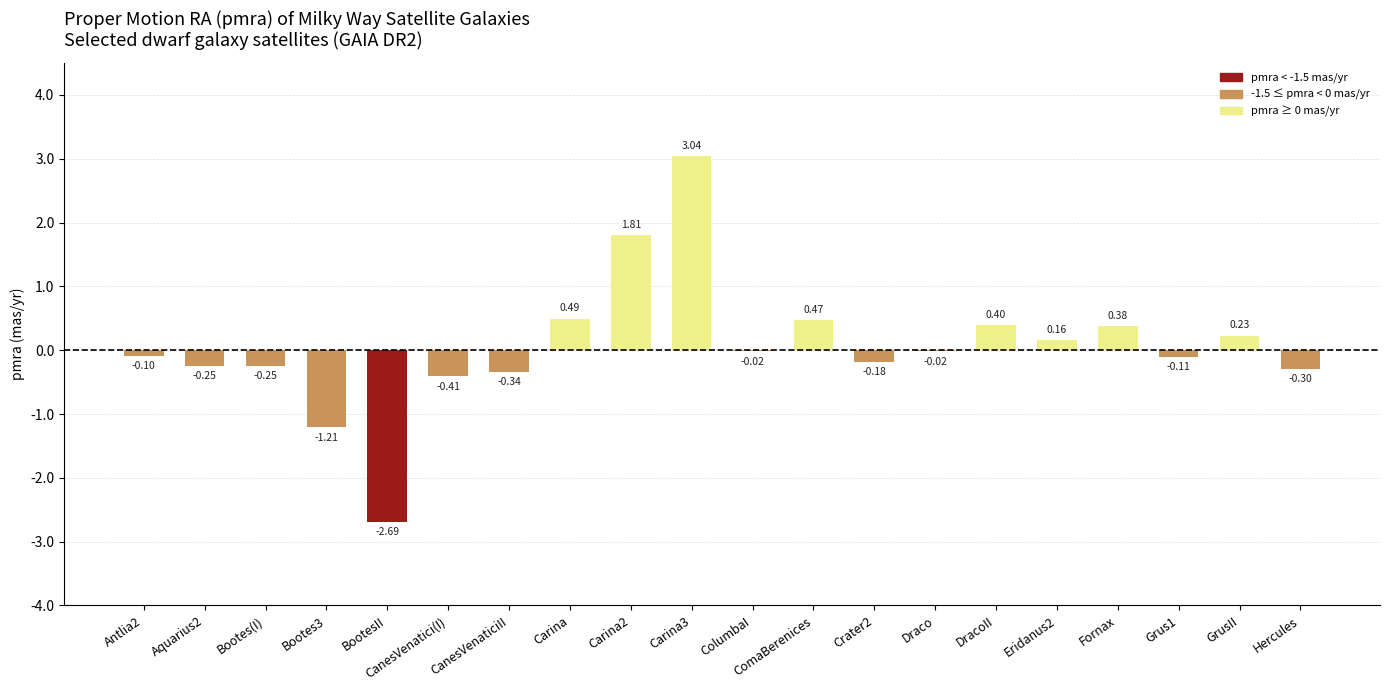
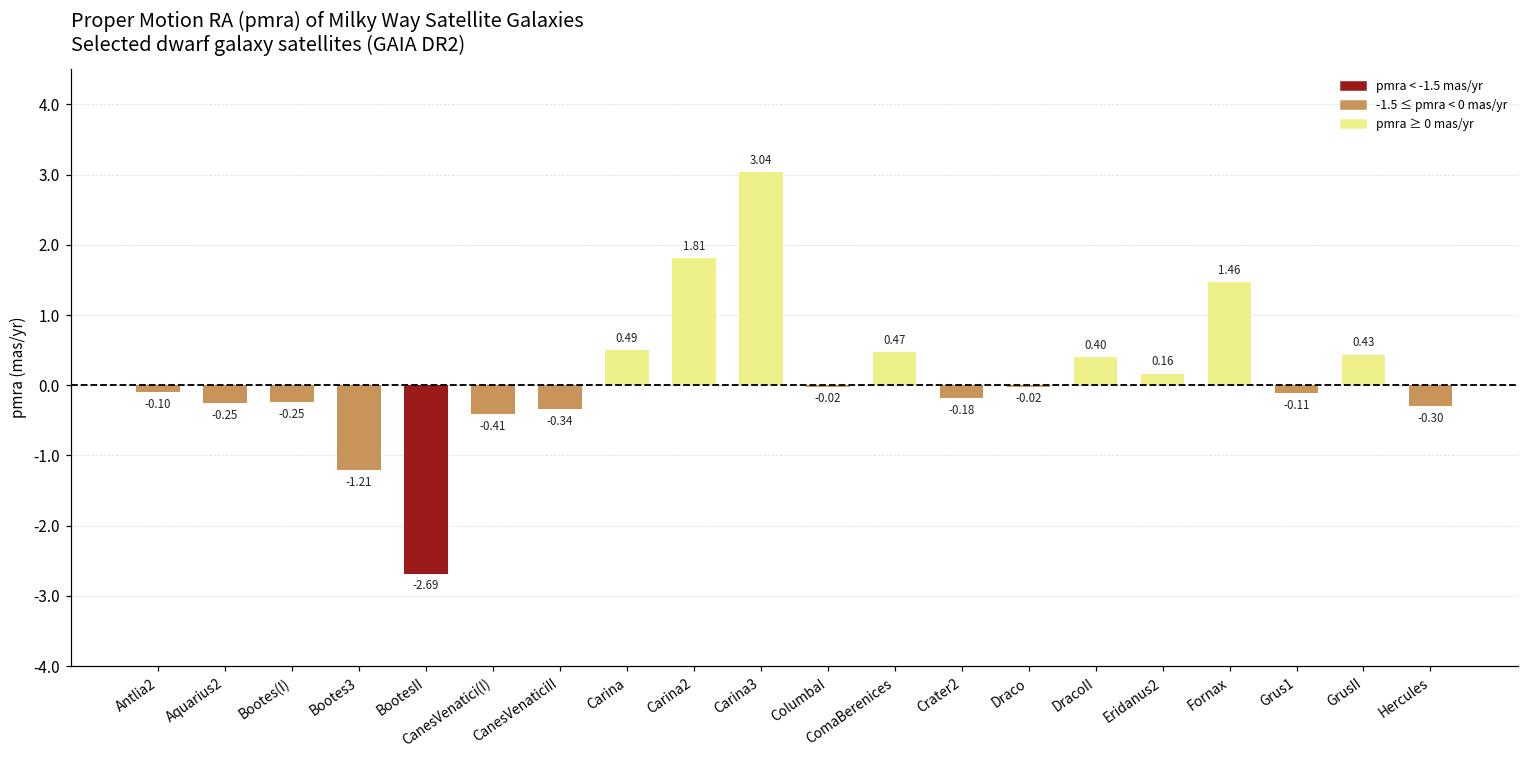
Fornax: 0.38 -> 1.46
GrusII: 0.23 -> 0.43
